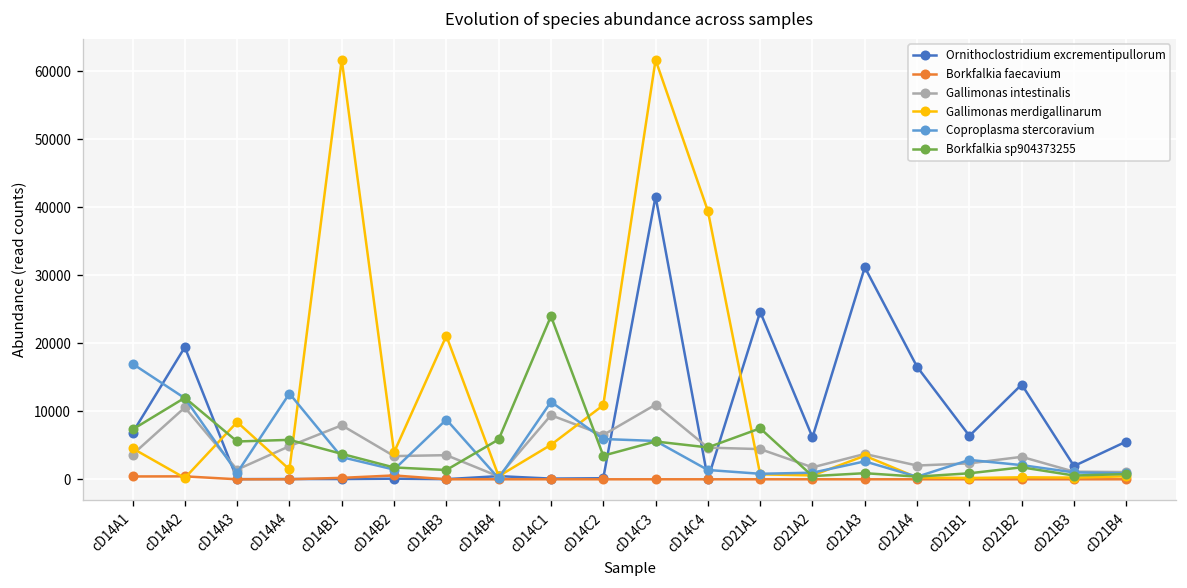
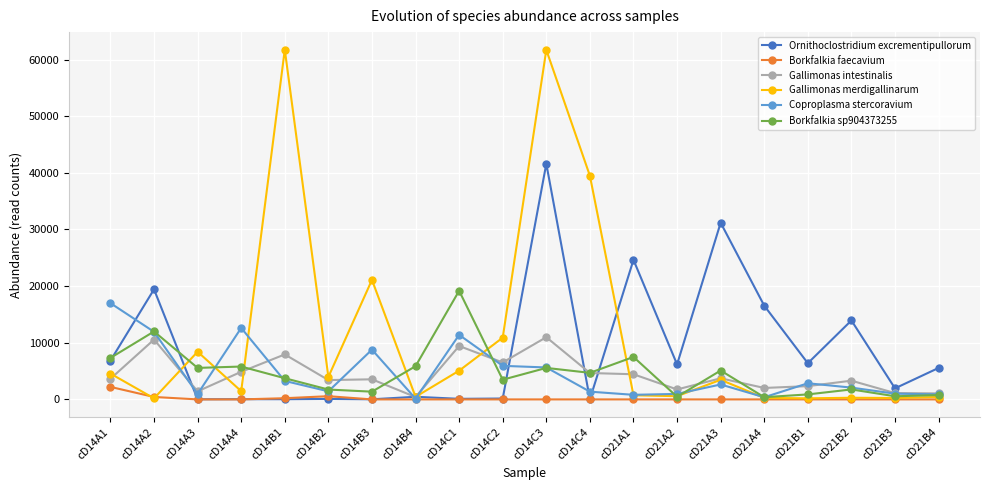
Borkfalkia faecavium, cD14A1: 0 -> 2000
Borkfalkia sp904373255, cD14C1: 24000 -> 19000
Borkfalkia sp904373255, cD21A3: 1000 -> 5000
